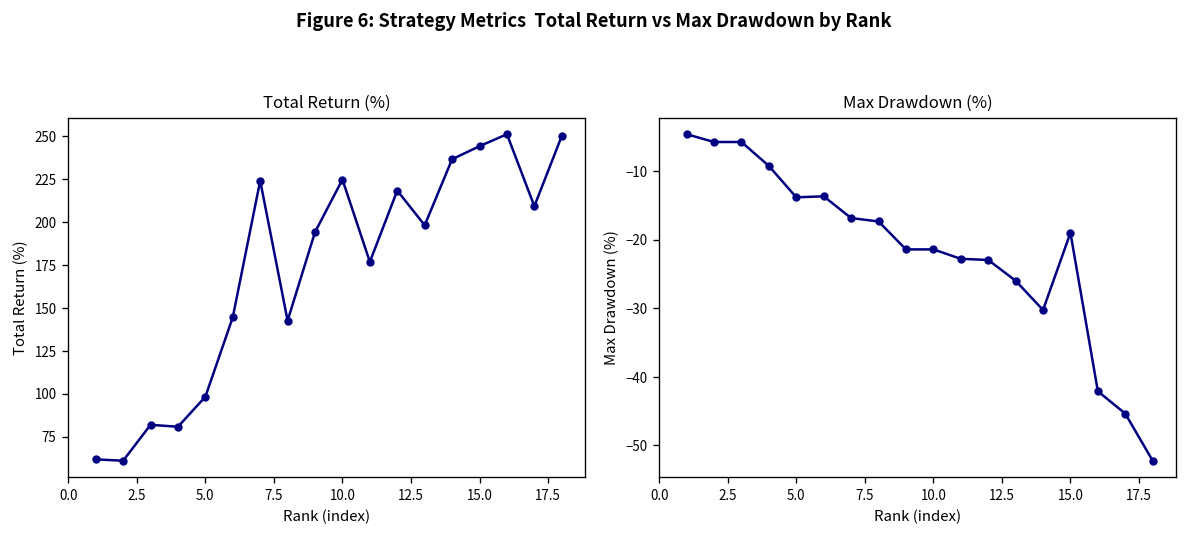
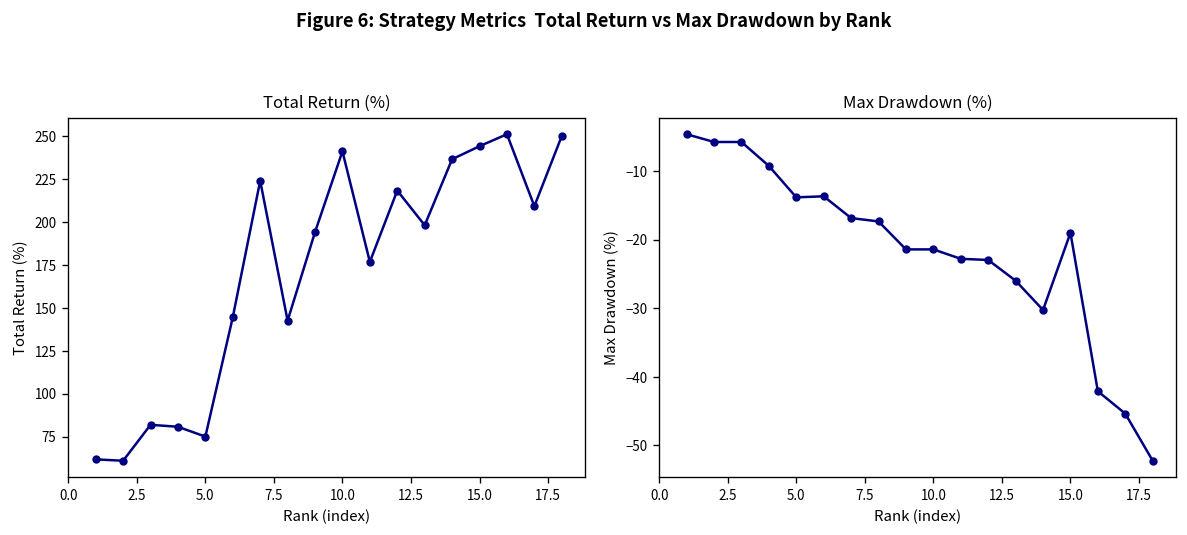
Total Return (%), 5.0: 98 -> 75
Total Return (%), 10.0: 225 -> 241
